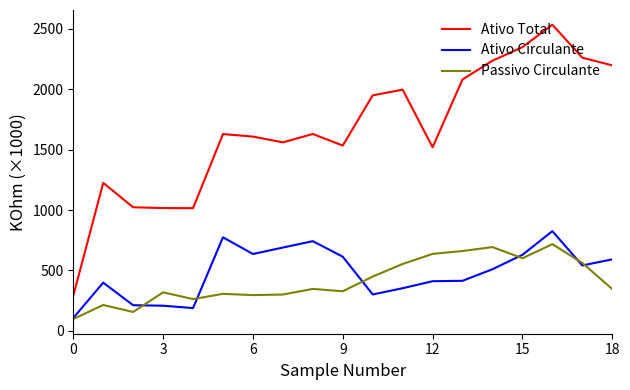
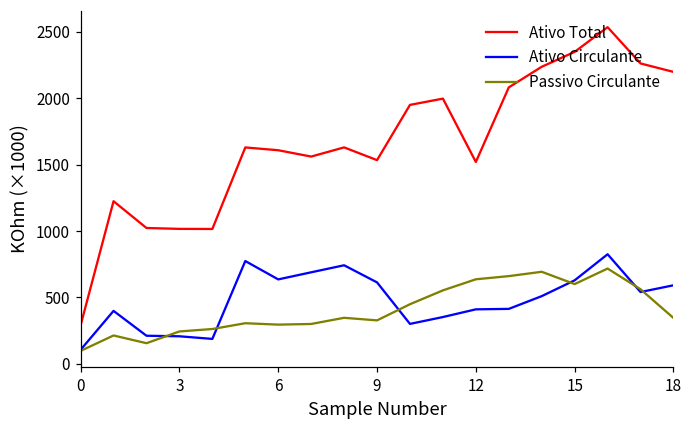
Passivo Circulante, 3: 320 -> 240
